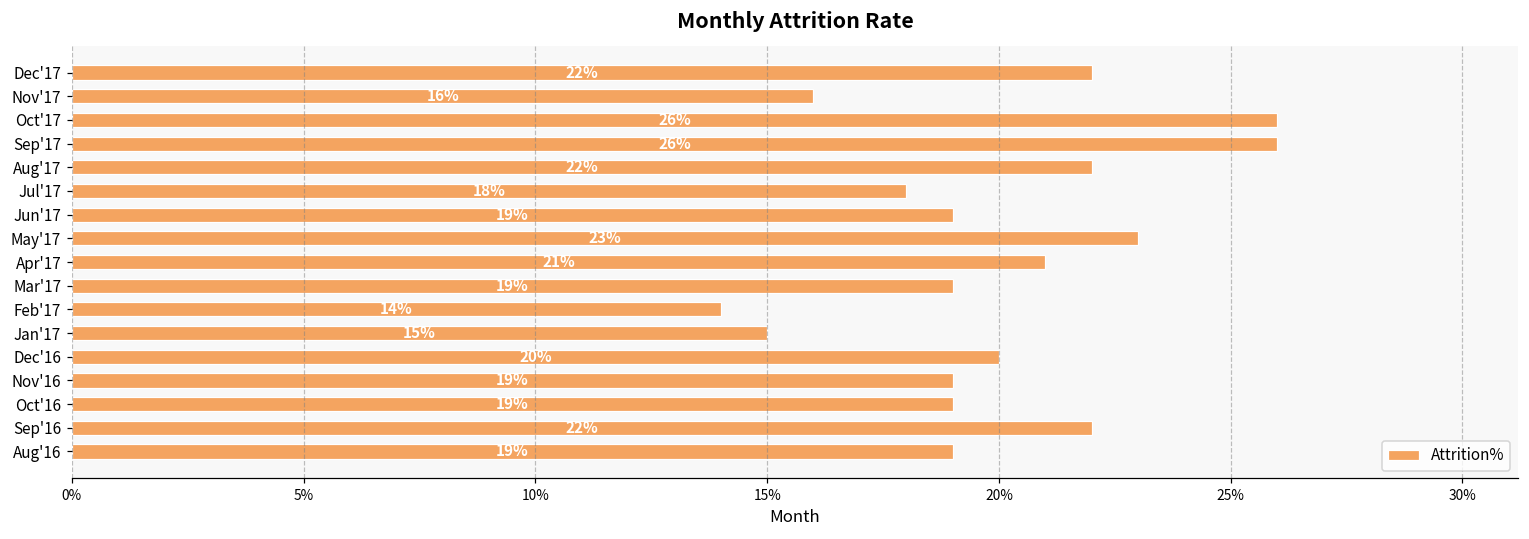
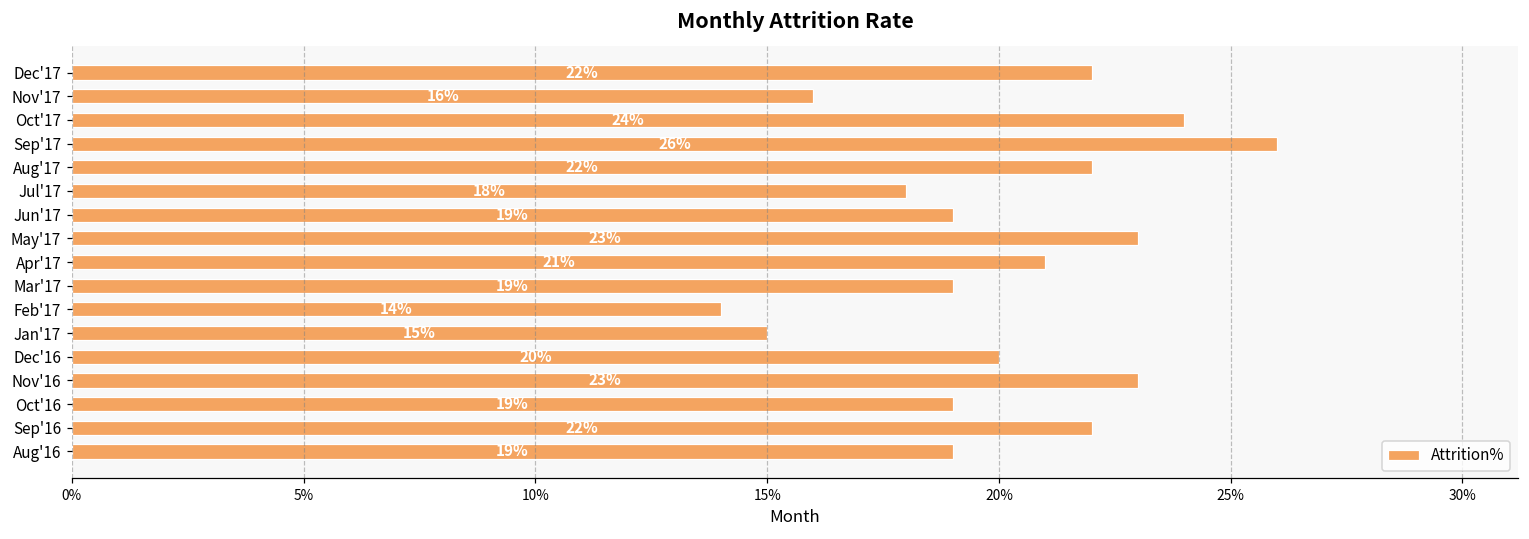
Oct'17: 26% -> 24%
Nov'16: 19% -> 23%
